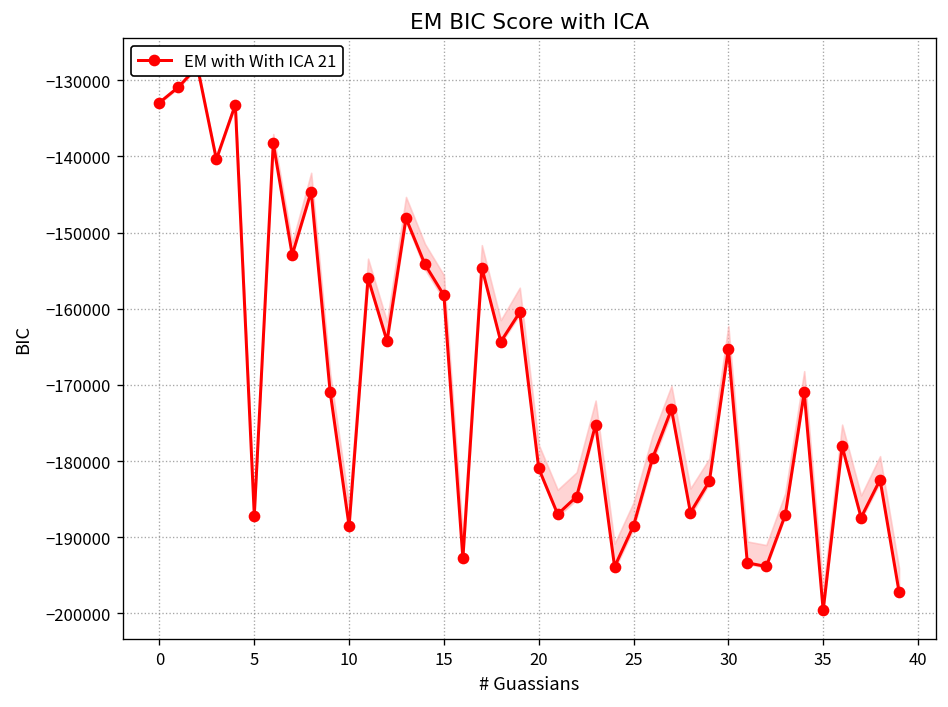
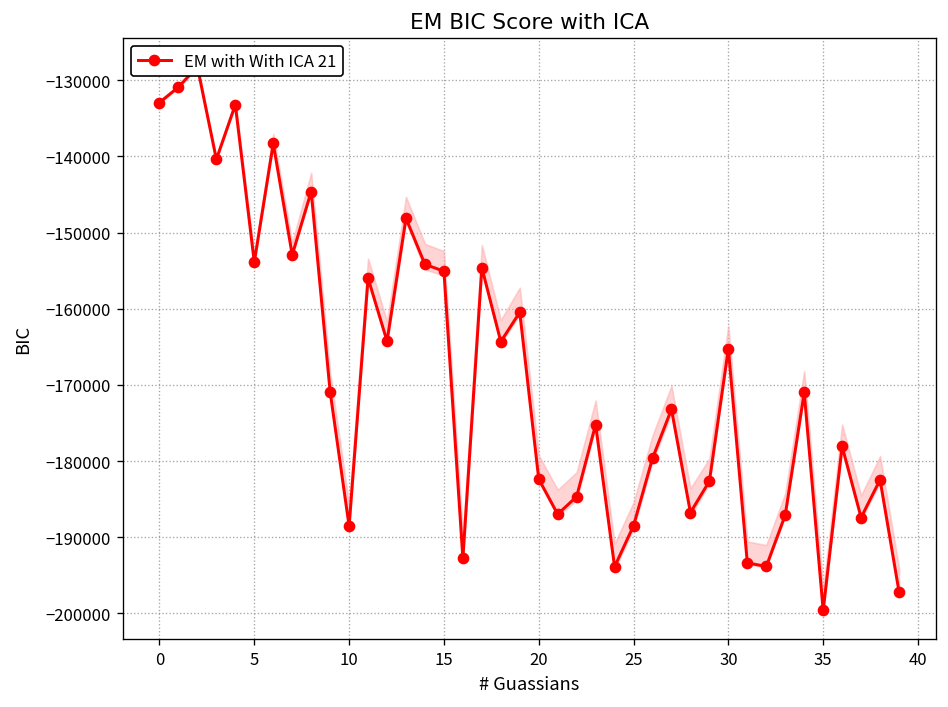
EM with With ICA 21, 5: -187000 -> -154000
EM with With ICA 21, 15: -158000 -> -155000
EM with With ICA 21, 20: -181000 -> -182000
